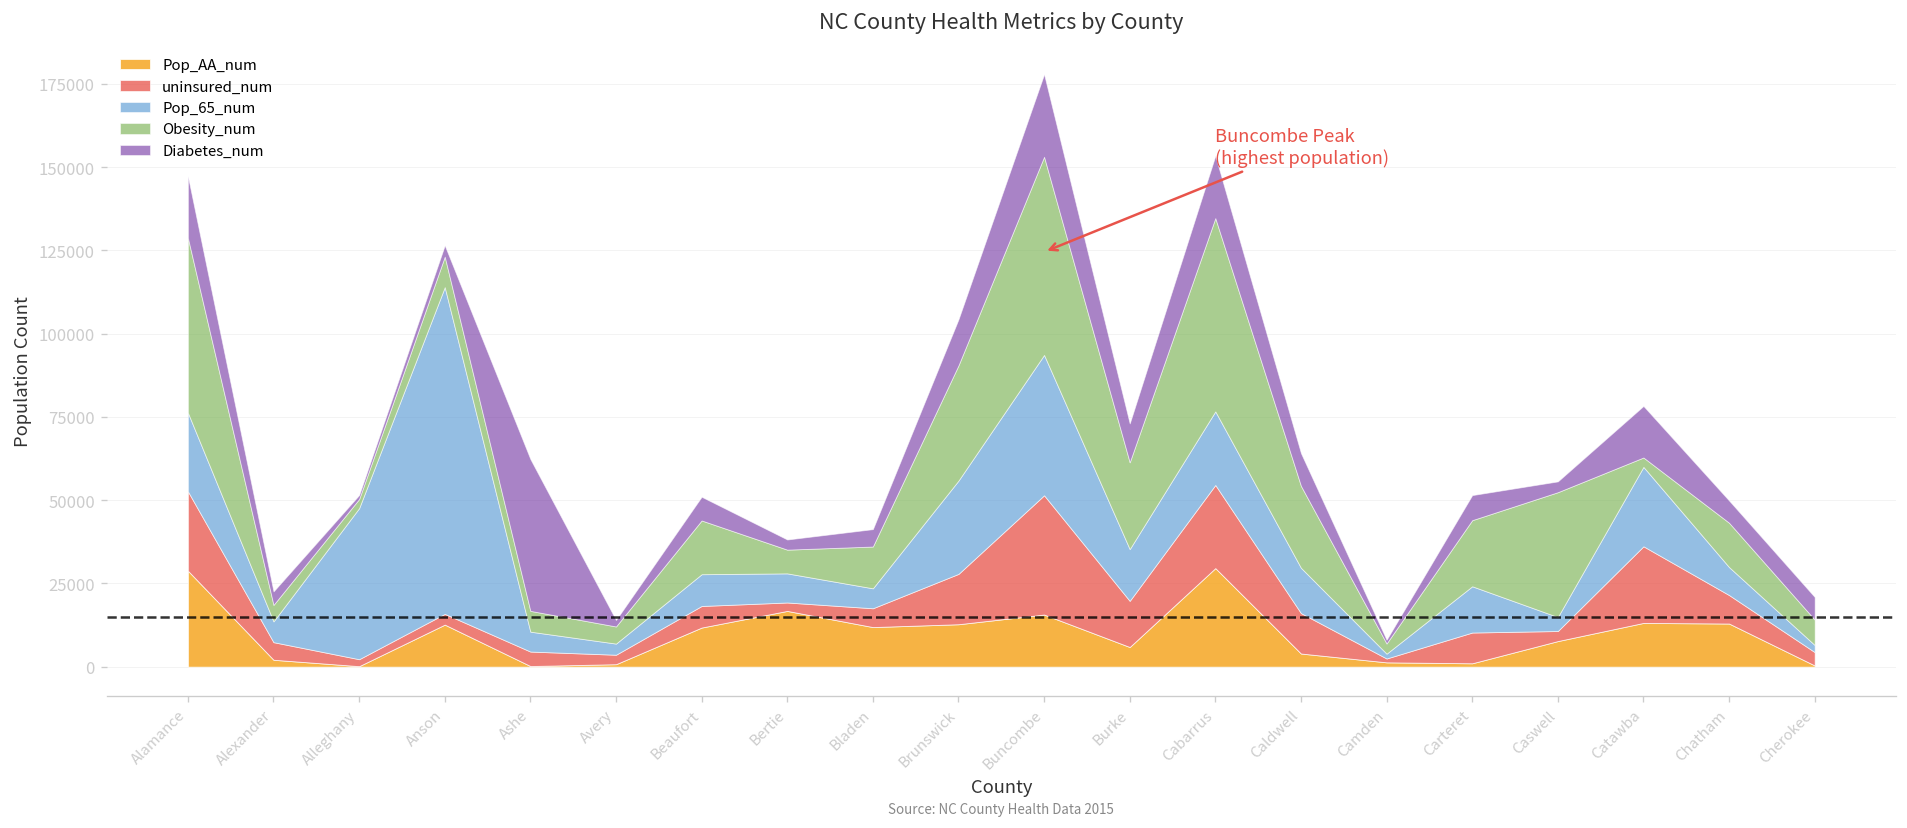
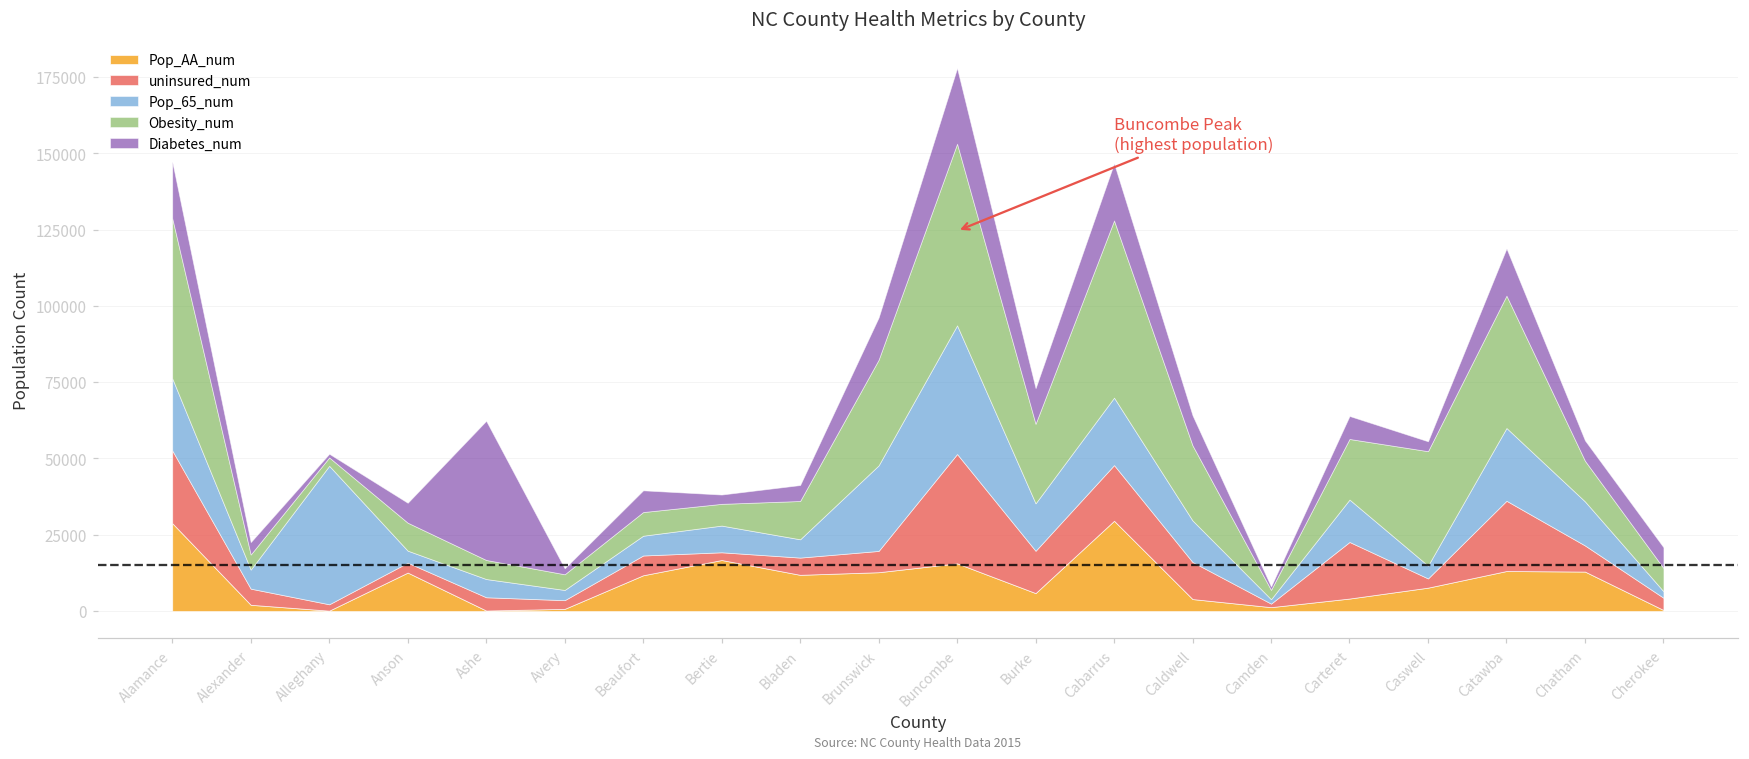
Pop_65_num, Anson: 98000 -> 4000
Diabetes_num, Anson: 3000 -> 7000
Pop_65_num, Beaufort: 10000 -> 6000
Obesity_num, Beaufort: 16000 -> 8000
uninsured_num, Brunswick: 15000 -> 7000
uninsured_num, Cabarrus: 25000 -> 18000
Pop_AA_num, Carteret: 1000 -> 4000
uninsured_num, Carteret: 9000 -> 19000
Obesity_num, Catawba: 3000 -> 43000
Pop_65_num, Chatham: 8000 -> 14000
